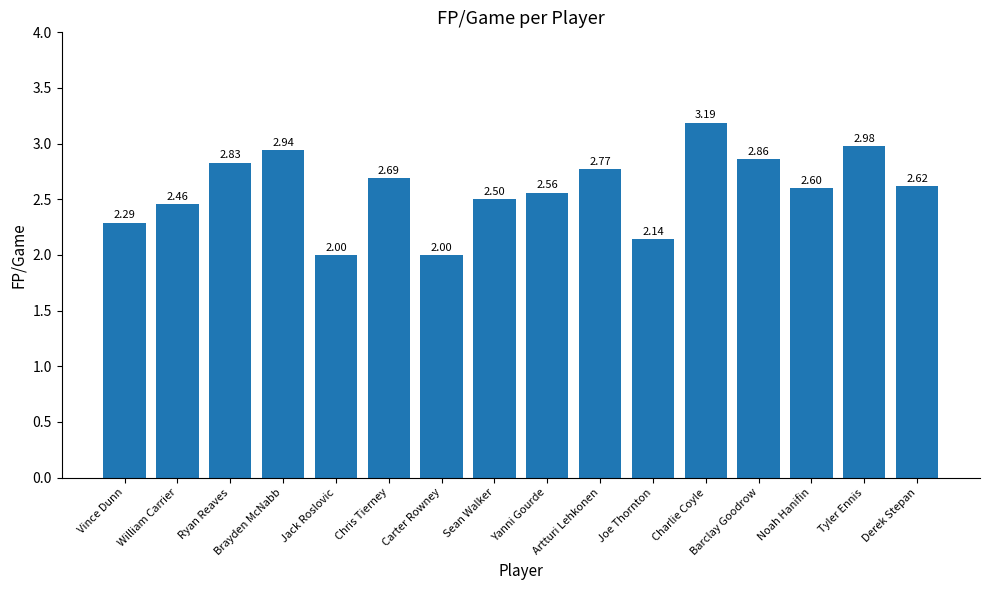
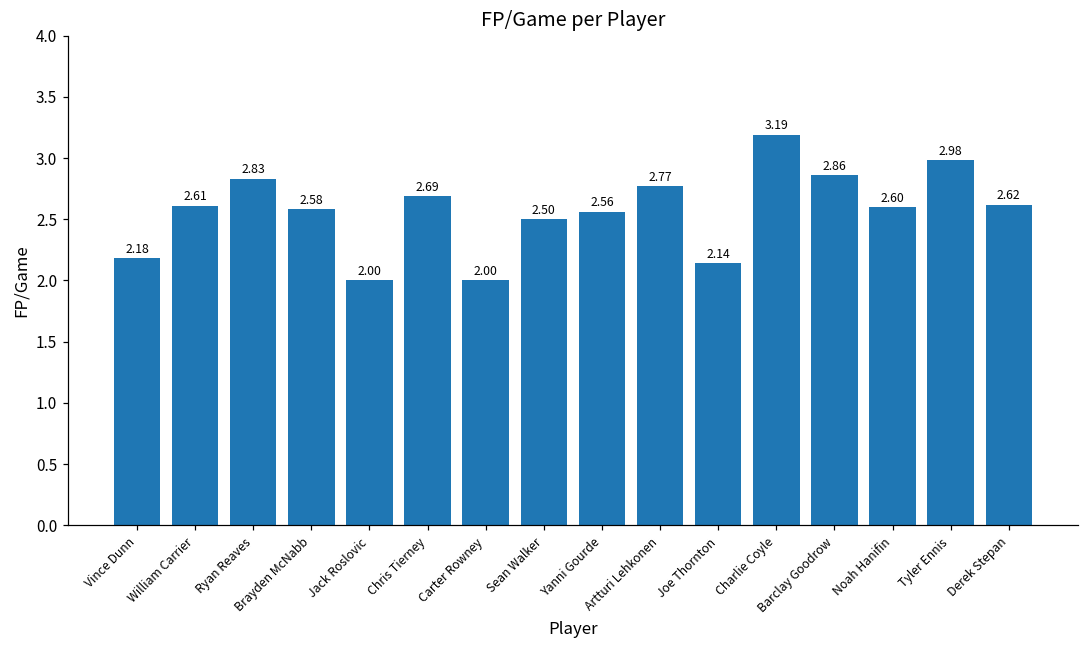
Vince Dunn: 2.29 -> 2.18
William Carrier: 2.46 -> 2.61
Brayden McNabb: 2.94 -> 2.58
